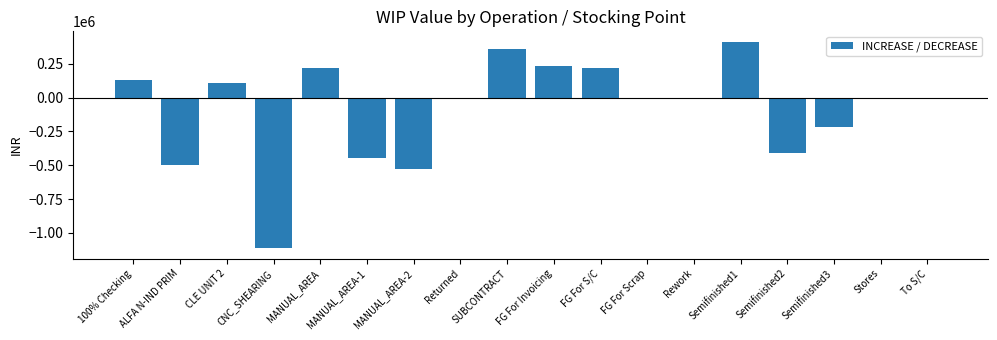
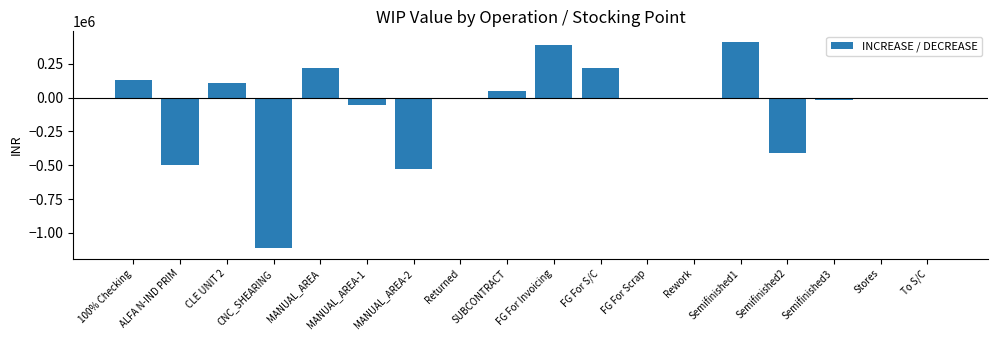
MANUAL_AREA-1: -440000 -> -60000
SUBCONTRACT: 360000 -> 50000
FG For Invoicing: 230000 -> 390000
Semifinished3: -220000 -> -20000
